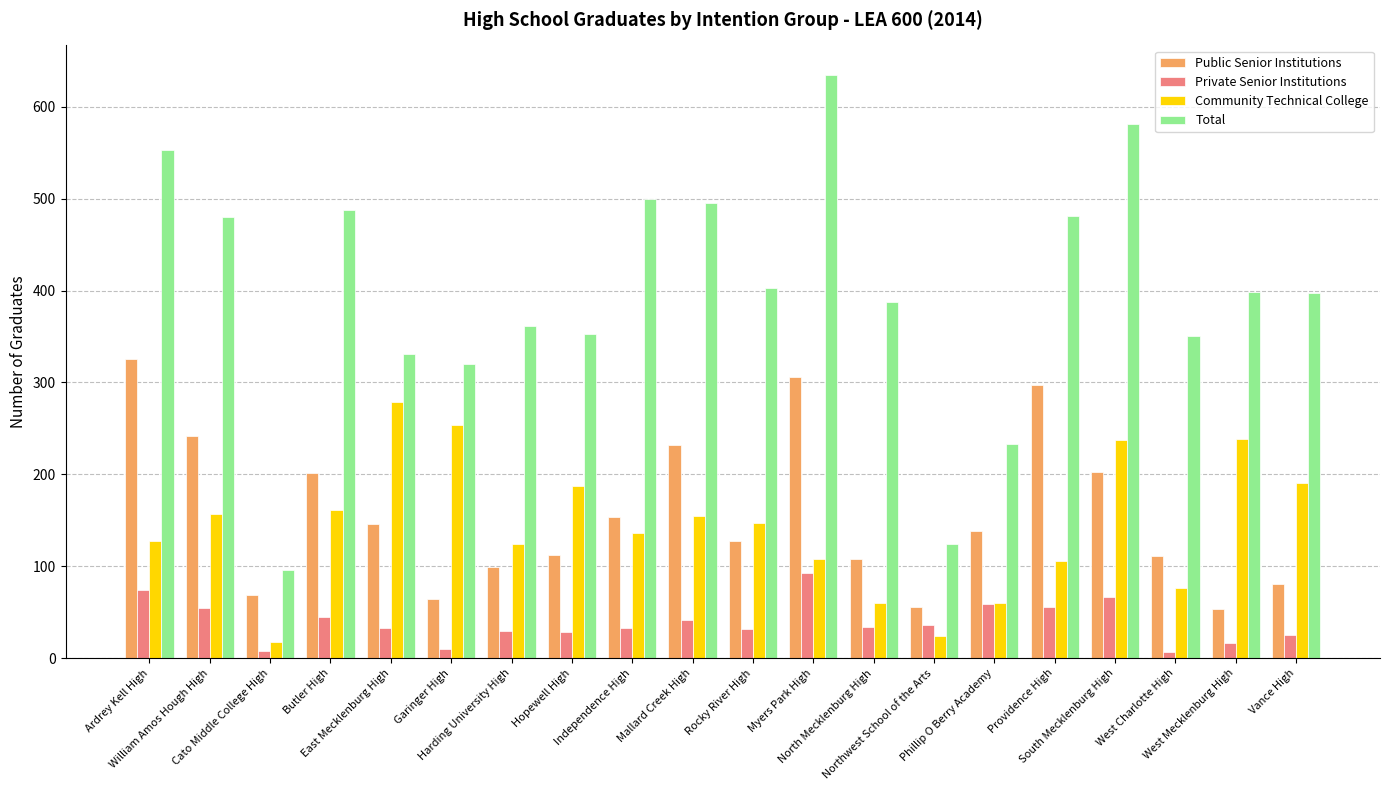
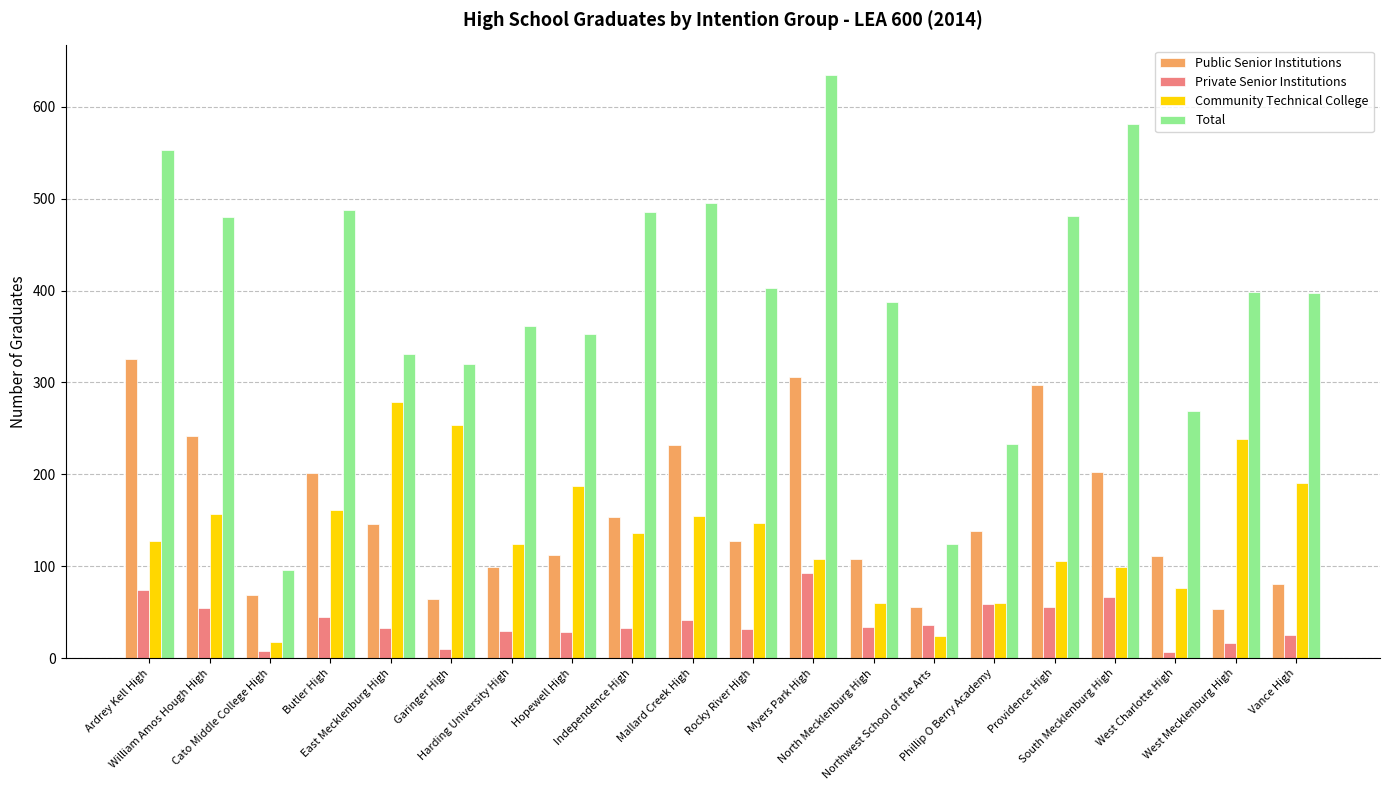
Total, Independence High: 500 -> 490
Community Technical College, South Mecklenburg High: 240 -> 100
Total, West Charlotte High: 350 -> 270
